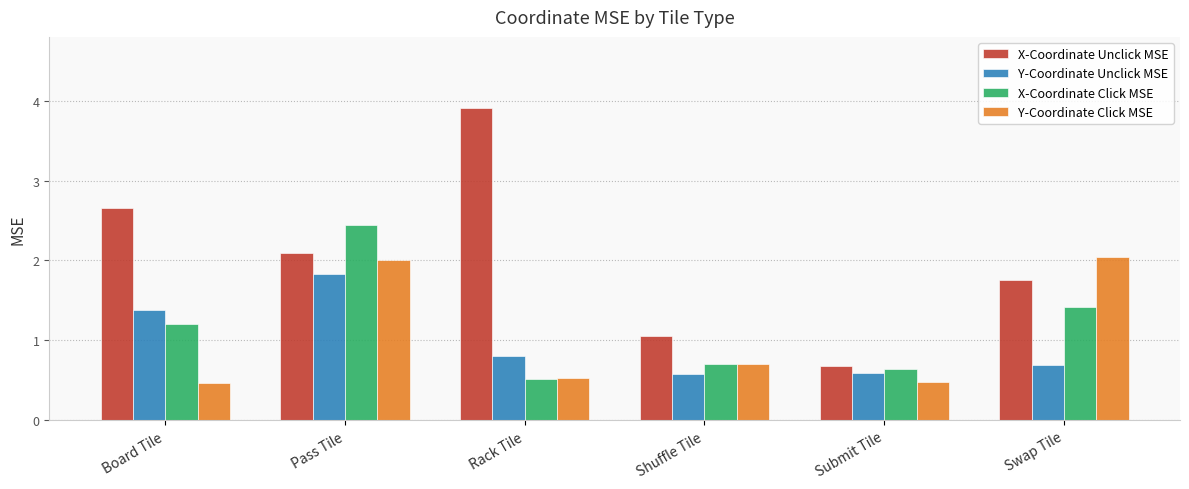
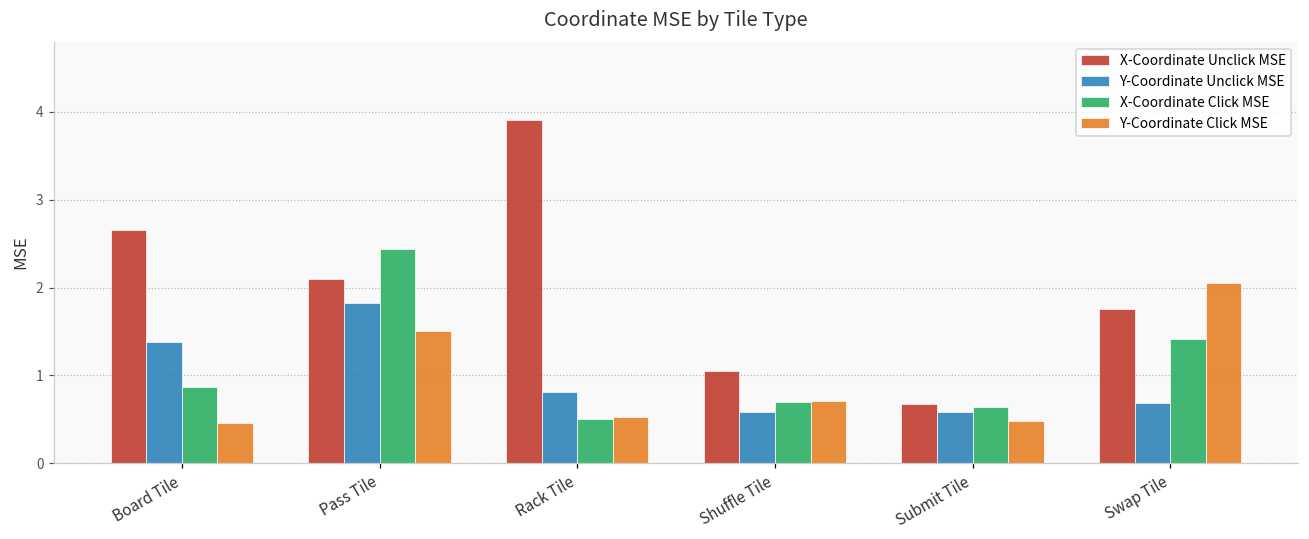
X-Coordinate Click MSE, Board Tile: 1.2 -> 0.9
Y-Coordinate Click MSE, Pass Tile: 2.0 -> 1.5
